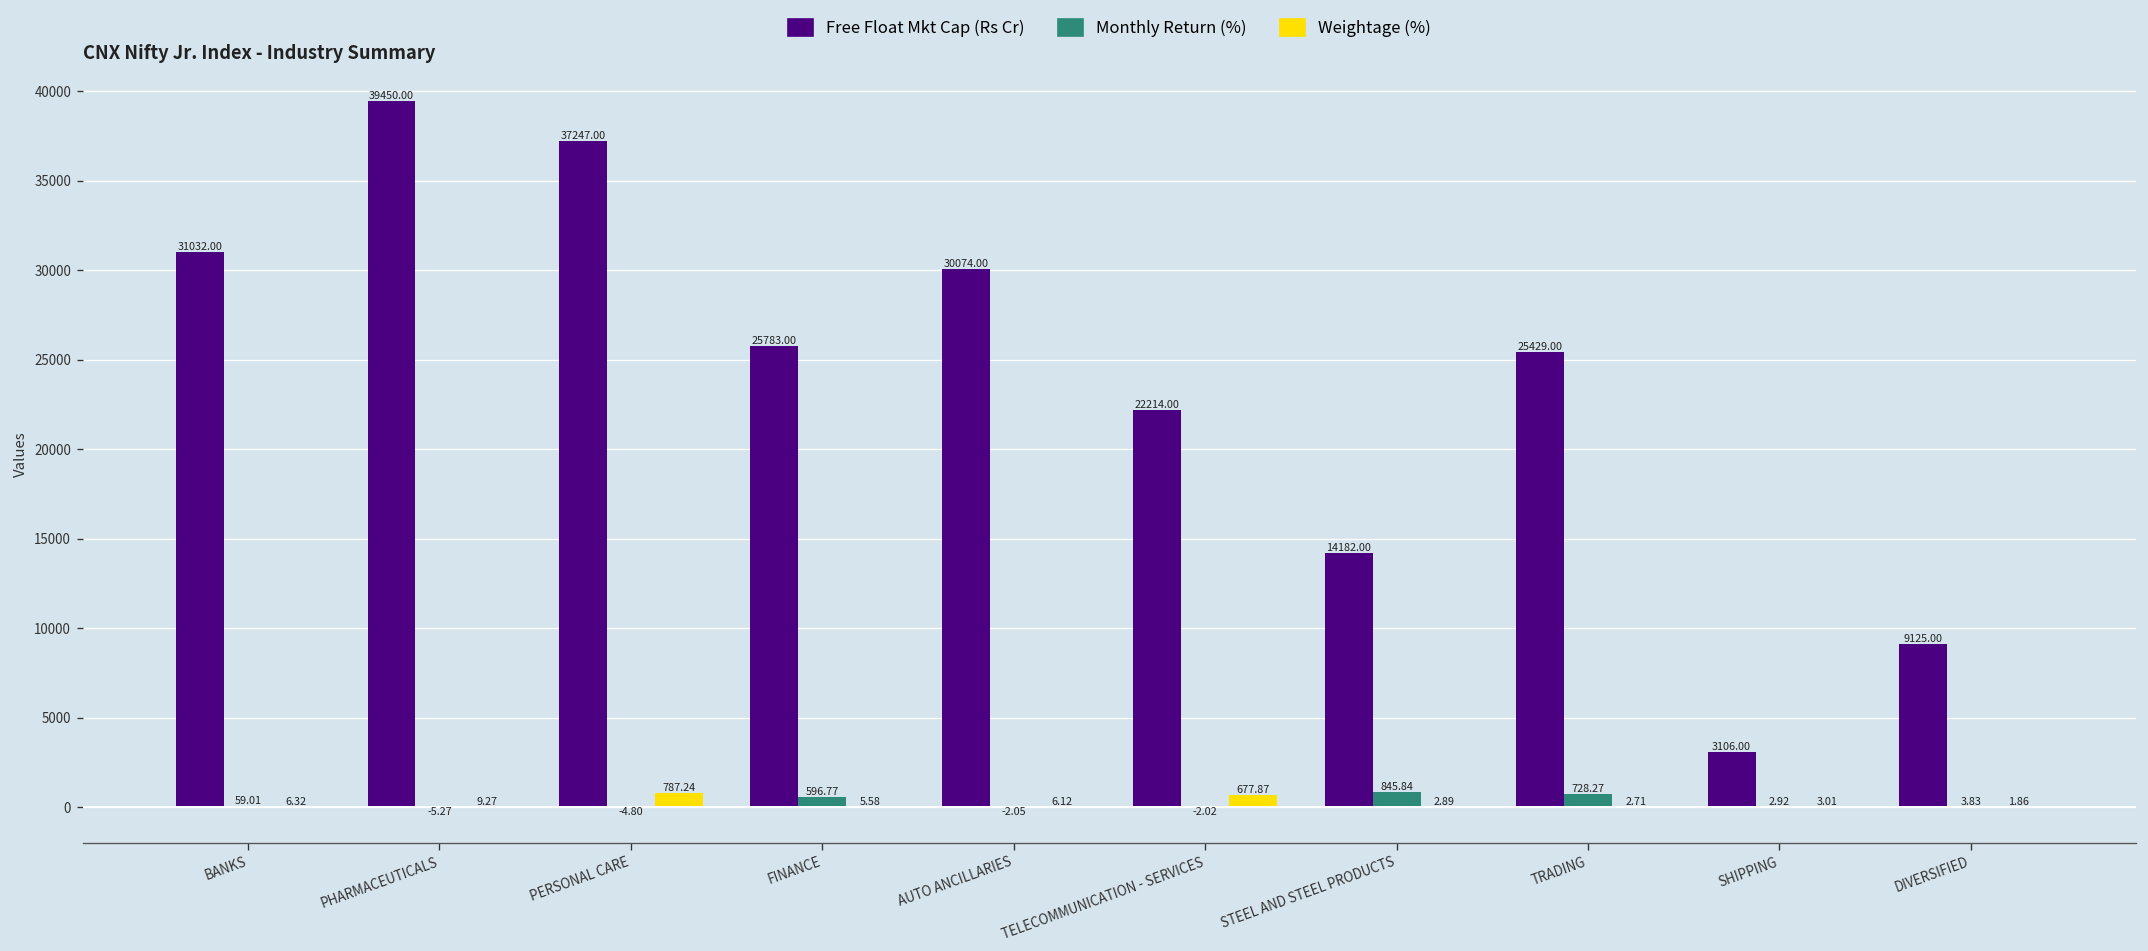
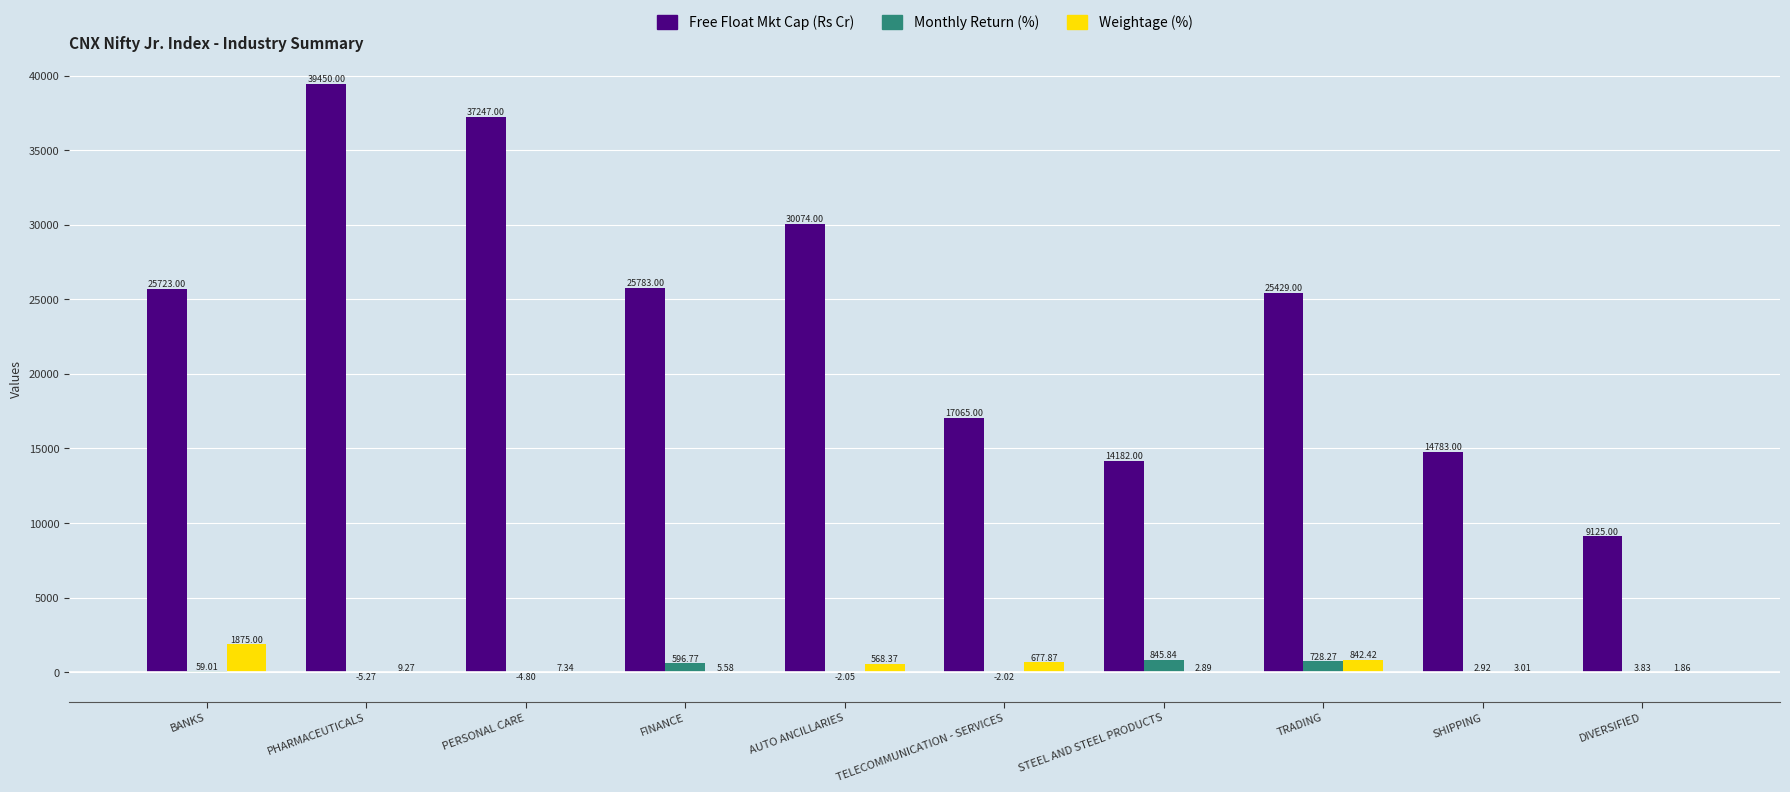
Free Float Mkt Cap (Rs Cr), BANKS: 31032.00 -> 25723.00
Weightage (%), BANKS: 6.32 -> 1875.00
Weightage (%), PERSONAL CARE: 787.24 -> 7.34
Weightage (%), AUTO ANCILLARIES: 6.12 -> 568.37
Free Float Mkt Cap (Rs Cr), TELECOMMUNICATION - SERVICES: 22214.00 -> 17065.00
Weightage (%), TRADING: 2.71 -> 842.42
Free Float Mkt Cap (Rs Cr), SHIPPING: 3106.00 -> 14783.00
